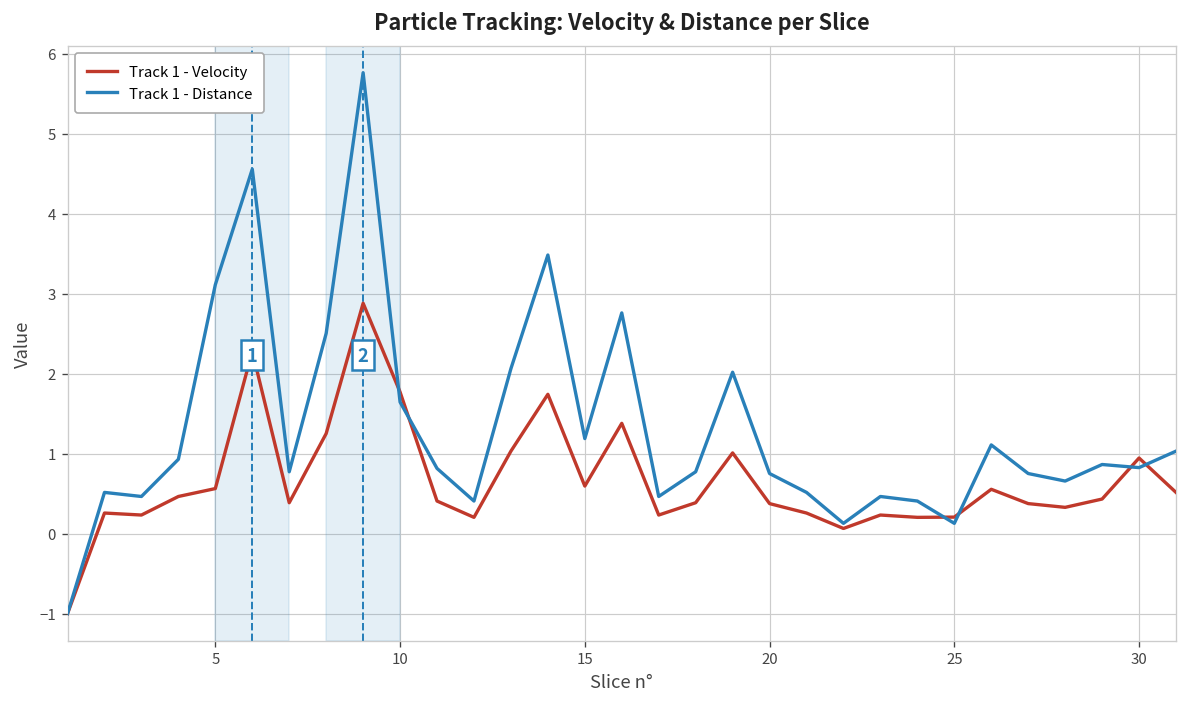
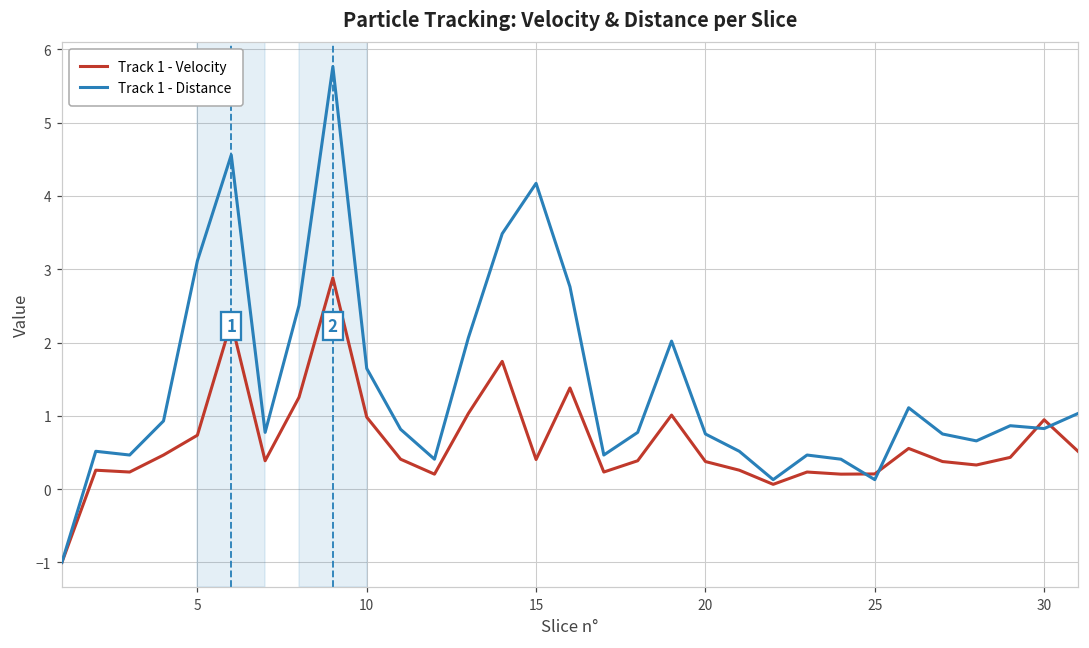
Track 1 - Velocity, 5: 0.6 -> 0.7
Track 1 - Velocity, 10: 1.8 -> 1.0
Track 1 - Velocity, 15: 0.6 -> 0.4
Track 1 - Distance, 15: 1.2 -> 4.2
